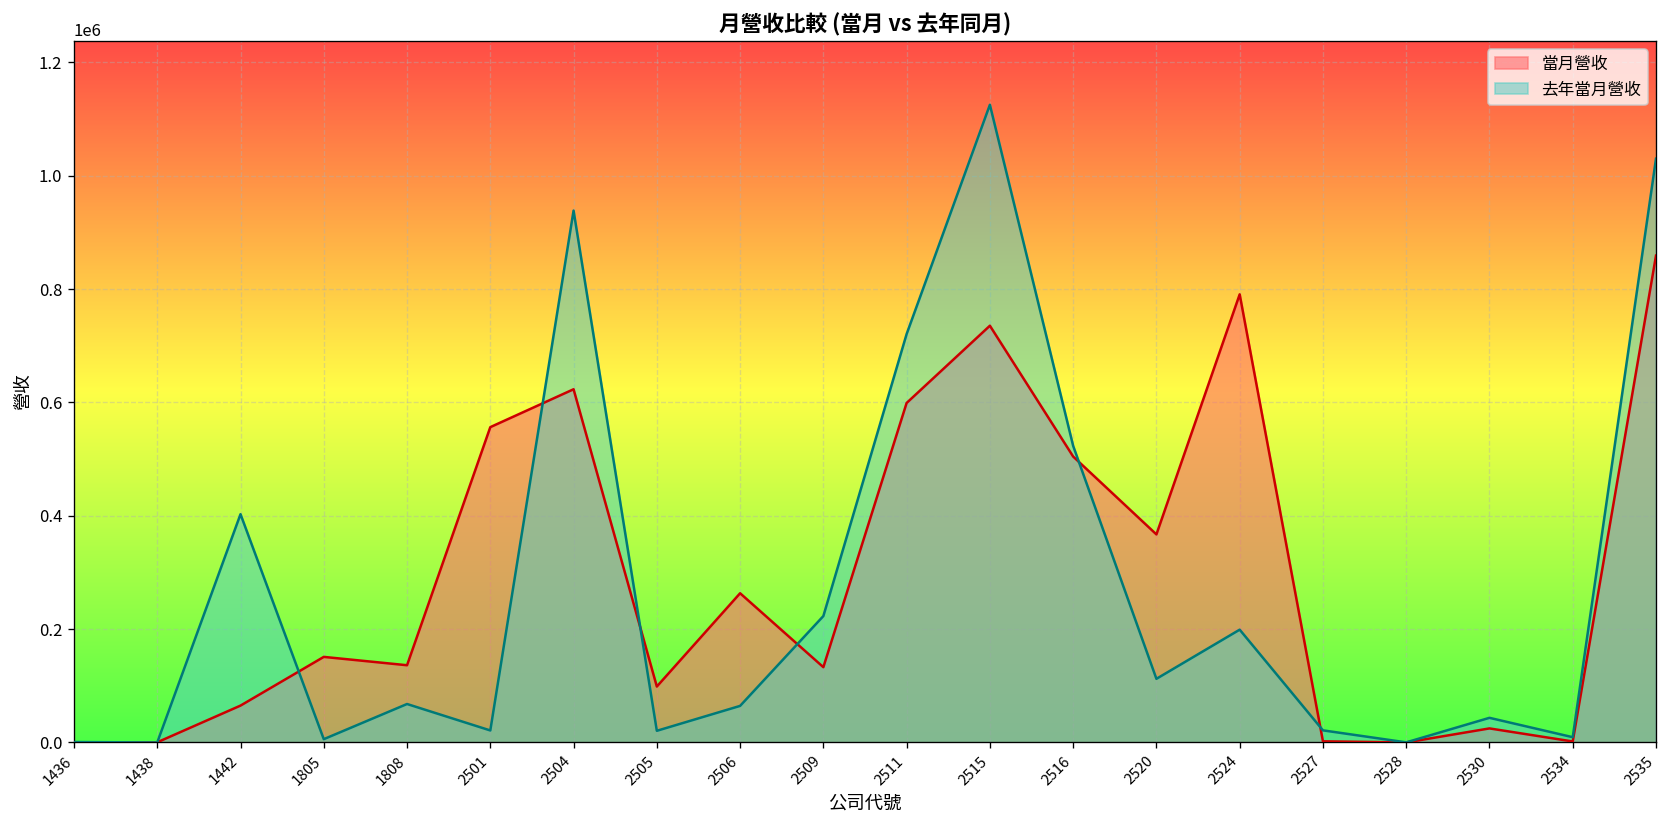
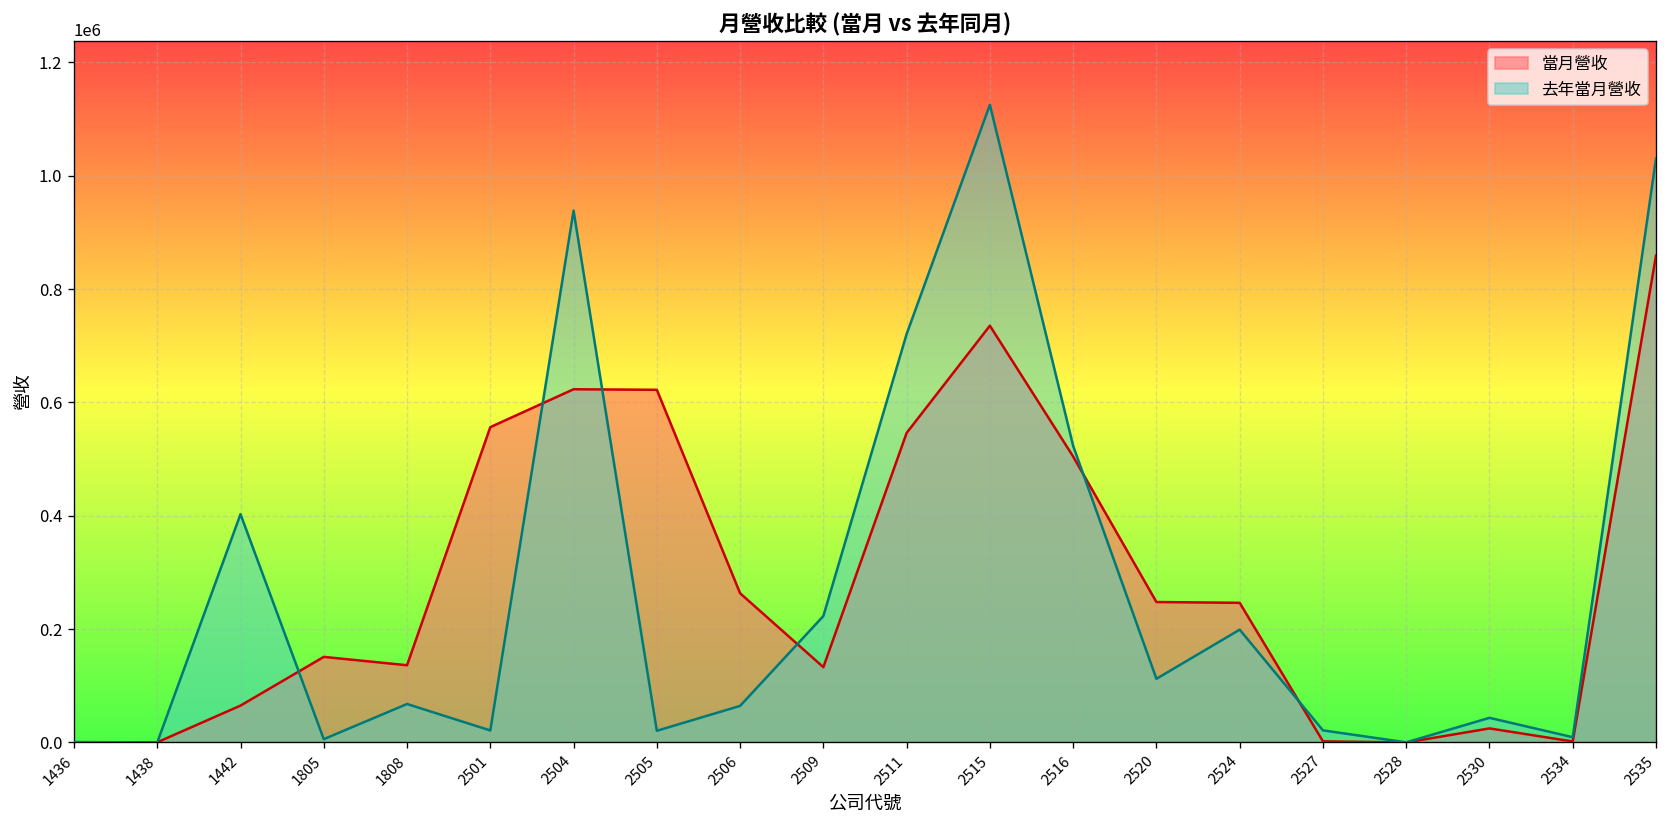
當月營收, 2505: 100000 -> 620000
當月營收, 2511: 600000 -> 550000
當月營收, 2520: 370000 -> 250000
當月營收, 2524: 790000 -> 250000
